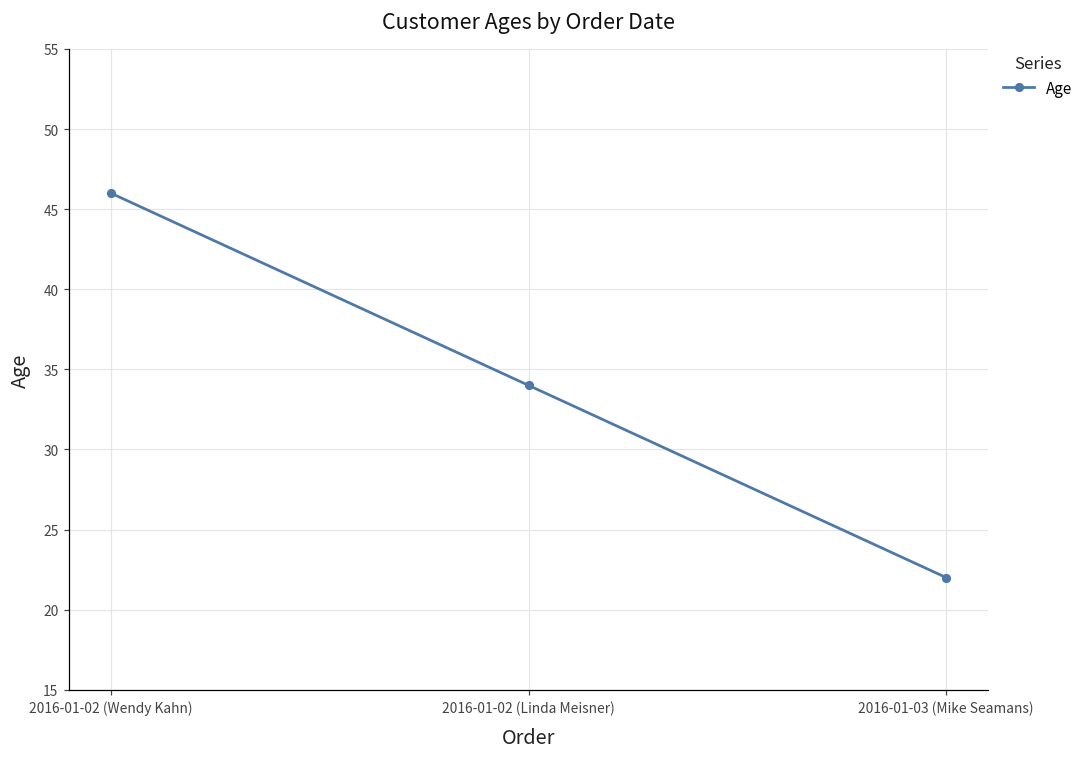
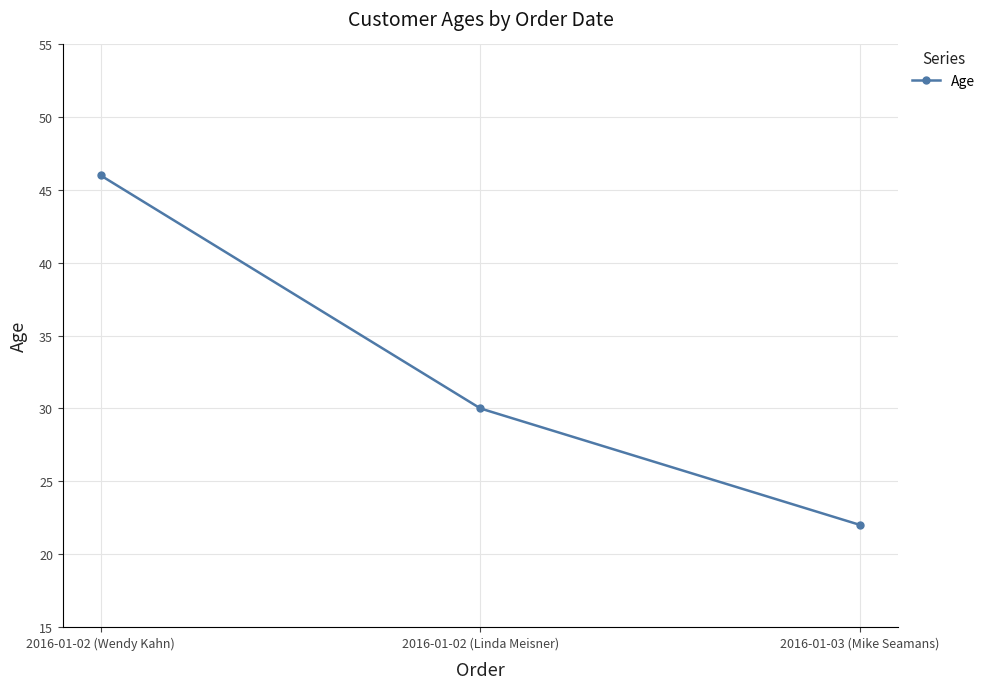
2016-01-02 (Linda Meisner): 34 -> 30
